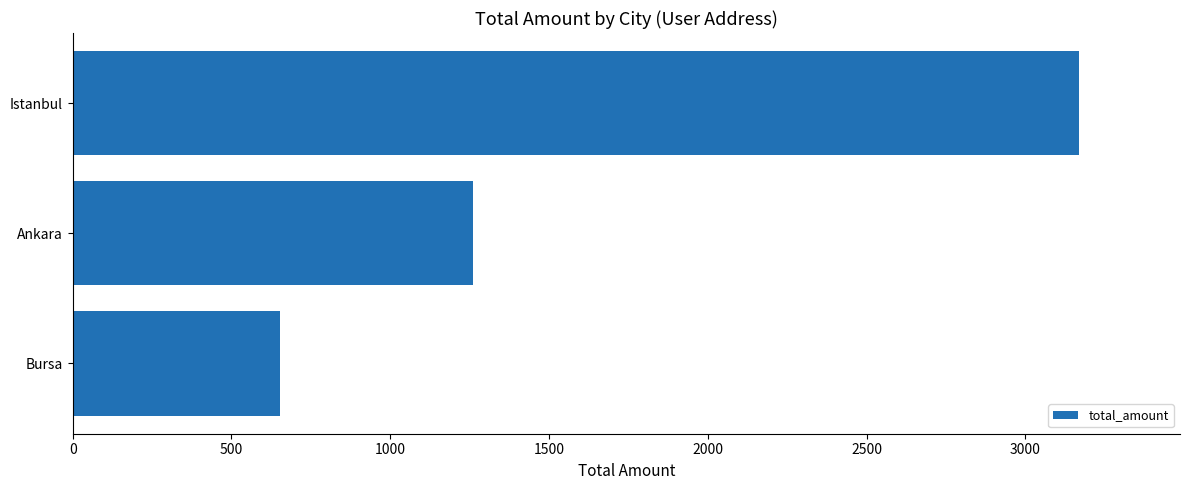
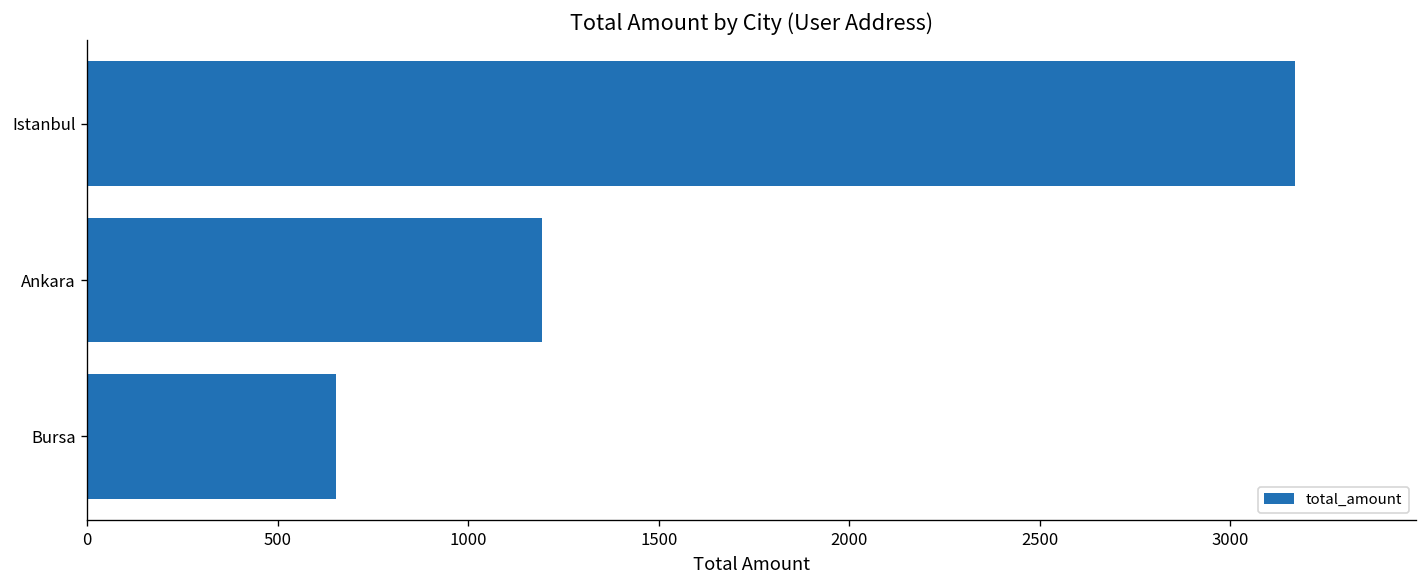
Ankara: 1260 -> 1190
